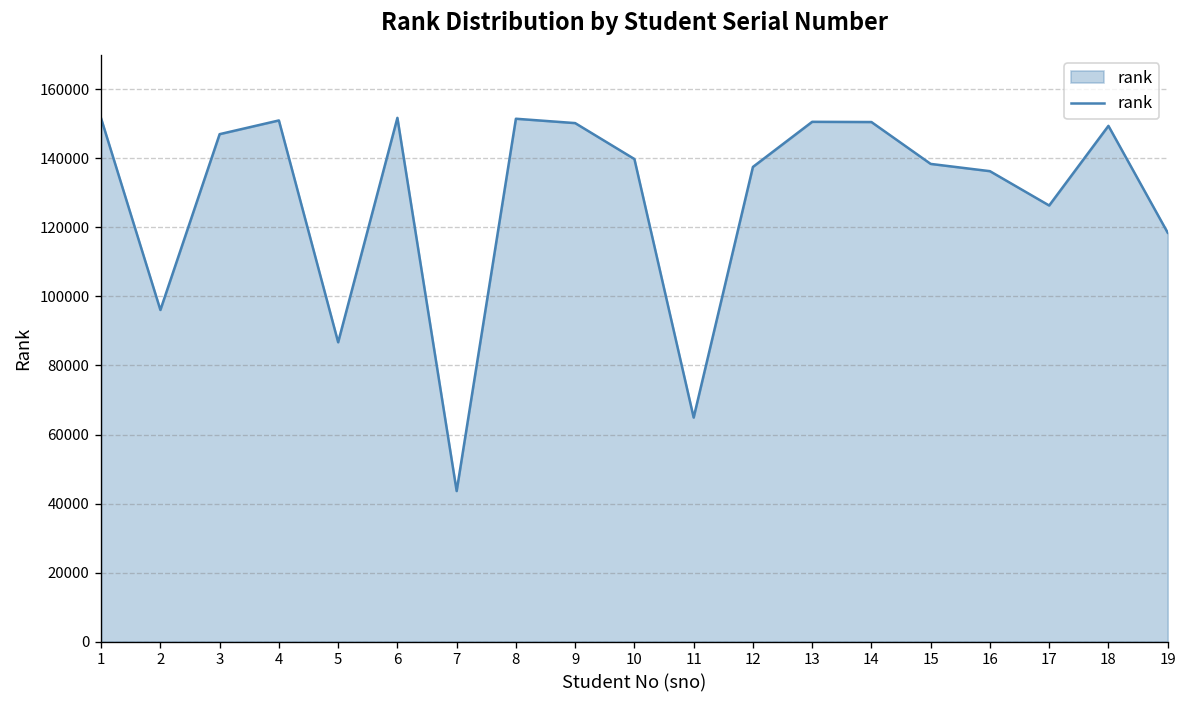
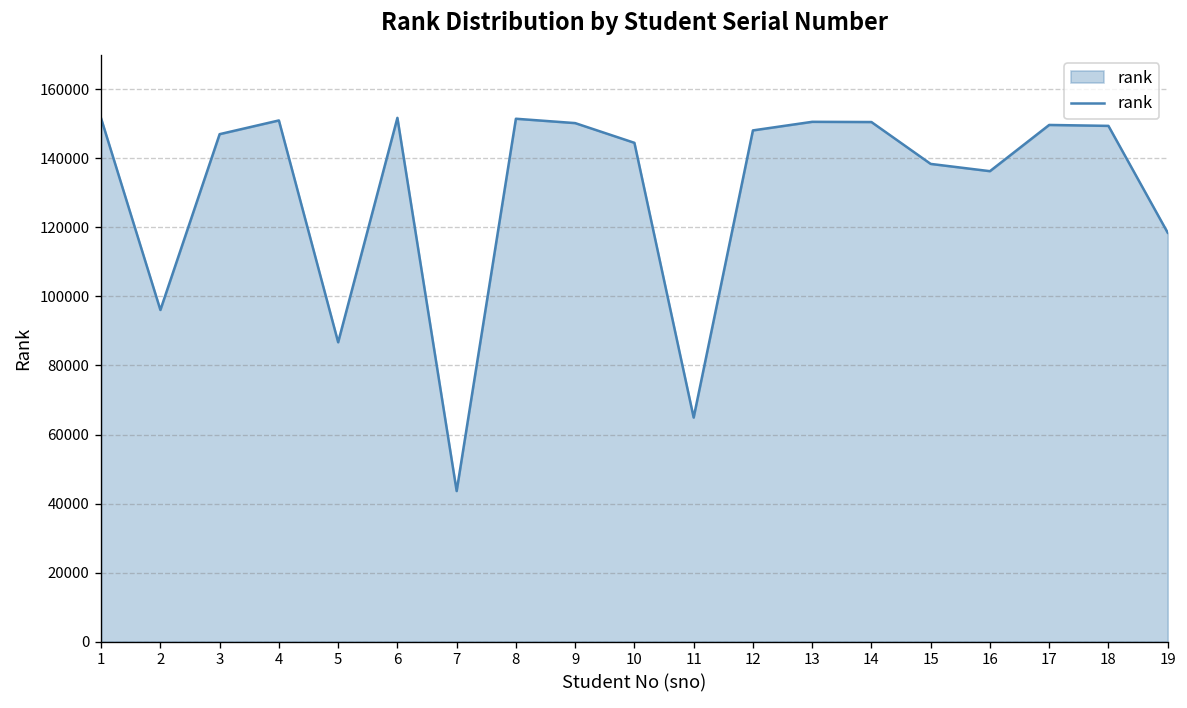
10: 140000 -> 144000
12: 137000 -> 148000
17: 126000 -> 150000
